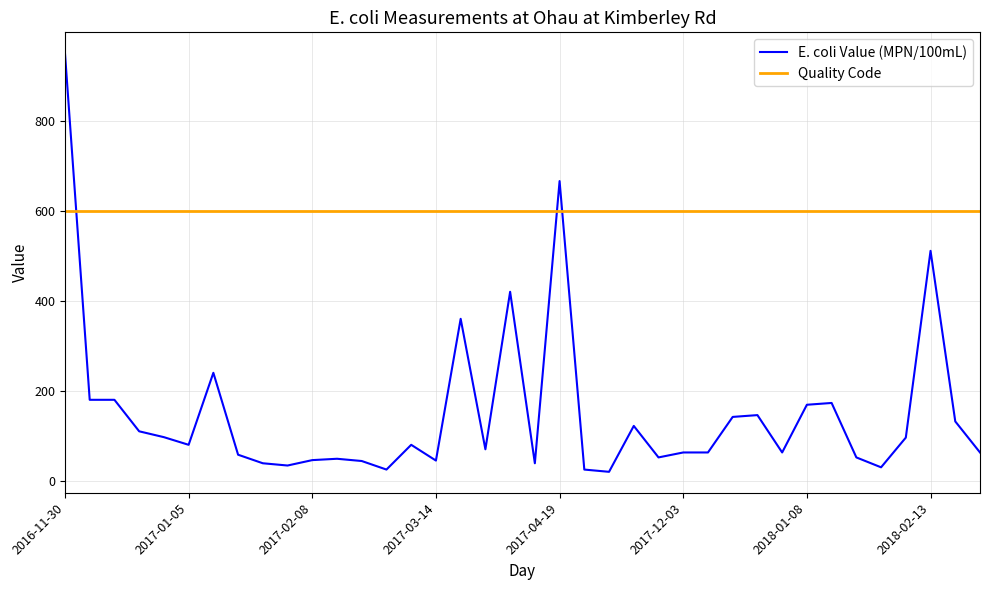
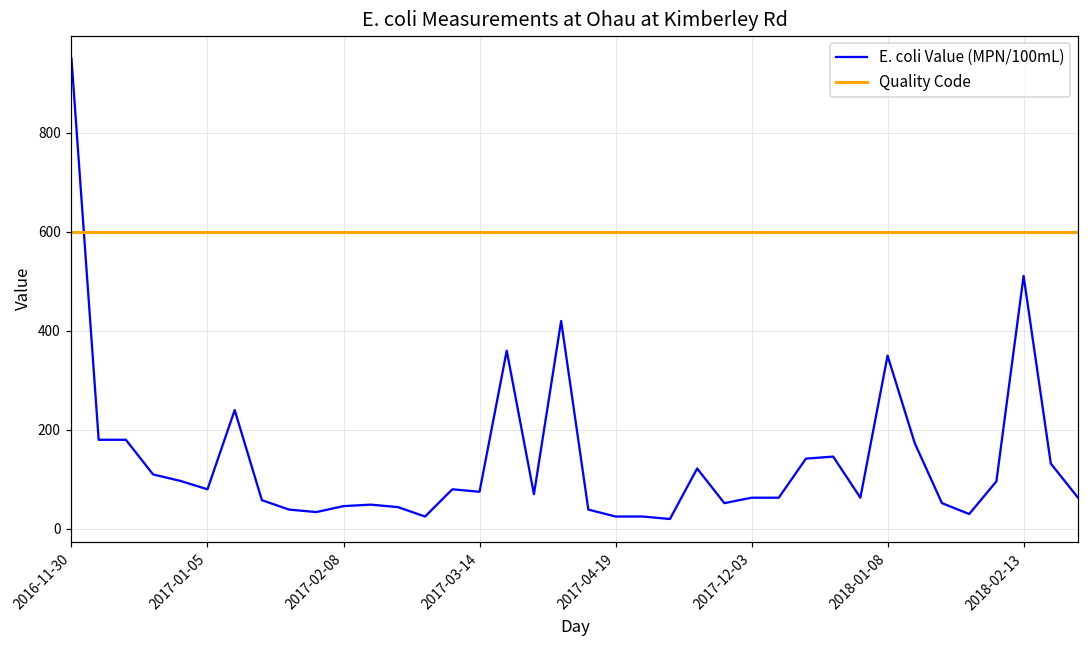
E. coli Value (MPN/100mL), 2017-03-14: 50 -> 80
E. coli Value (MPN/100mL), 2017-04-19: 670 -> 30
E. coli Value (MPN/100mL), 2018-01-08: 170 -> 350
